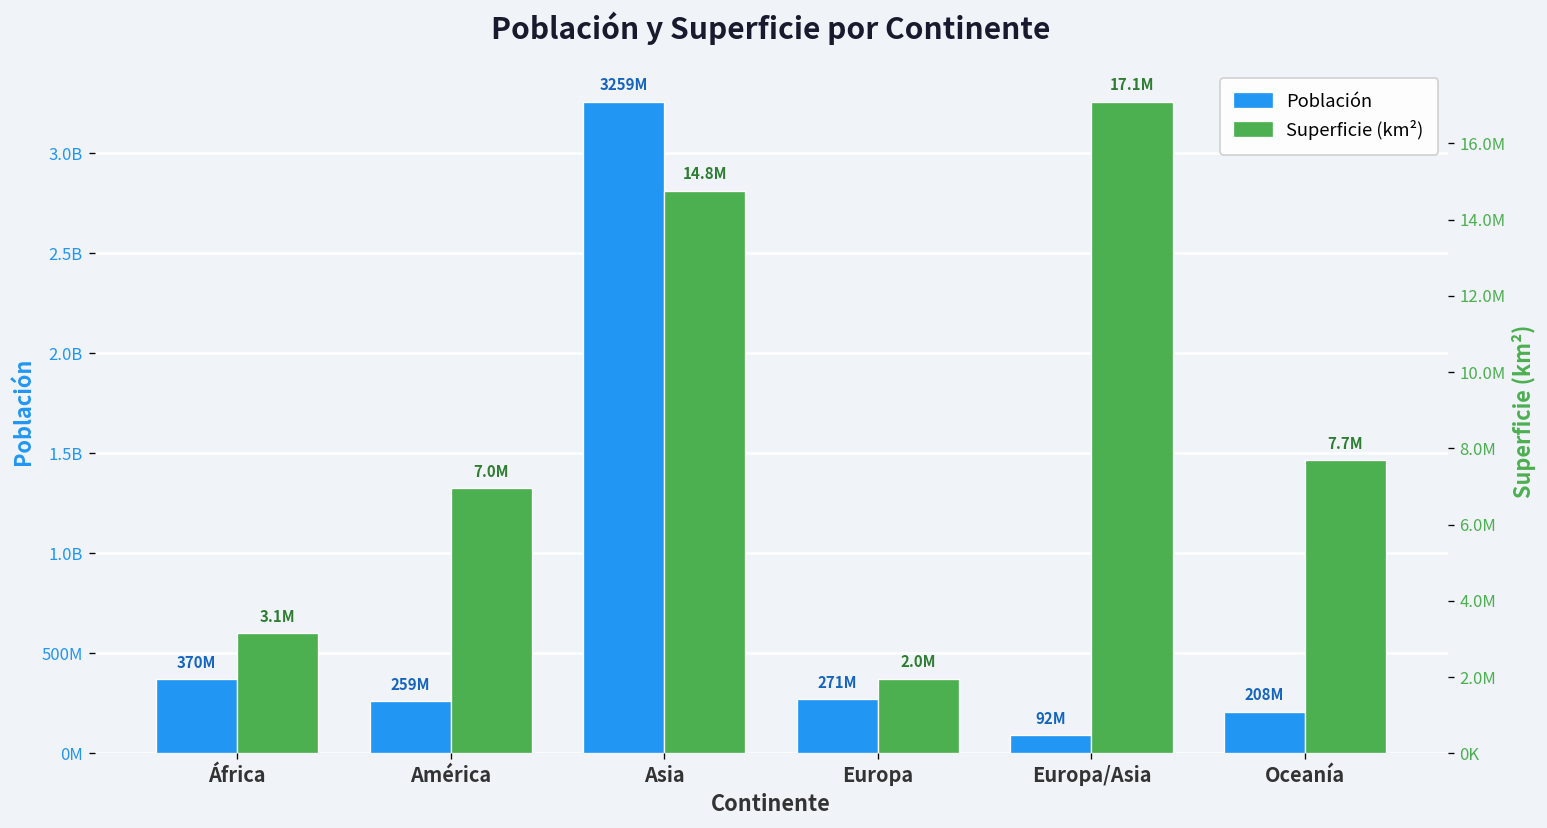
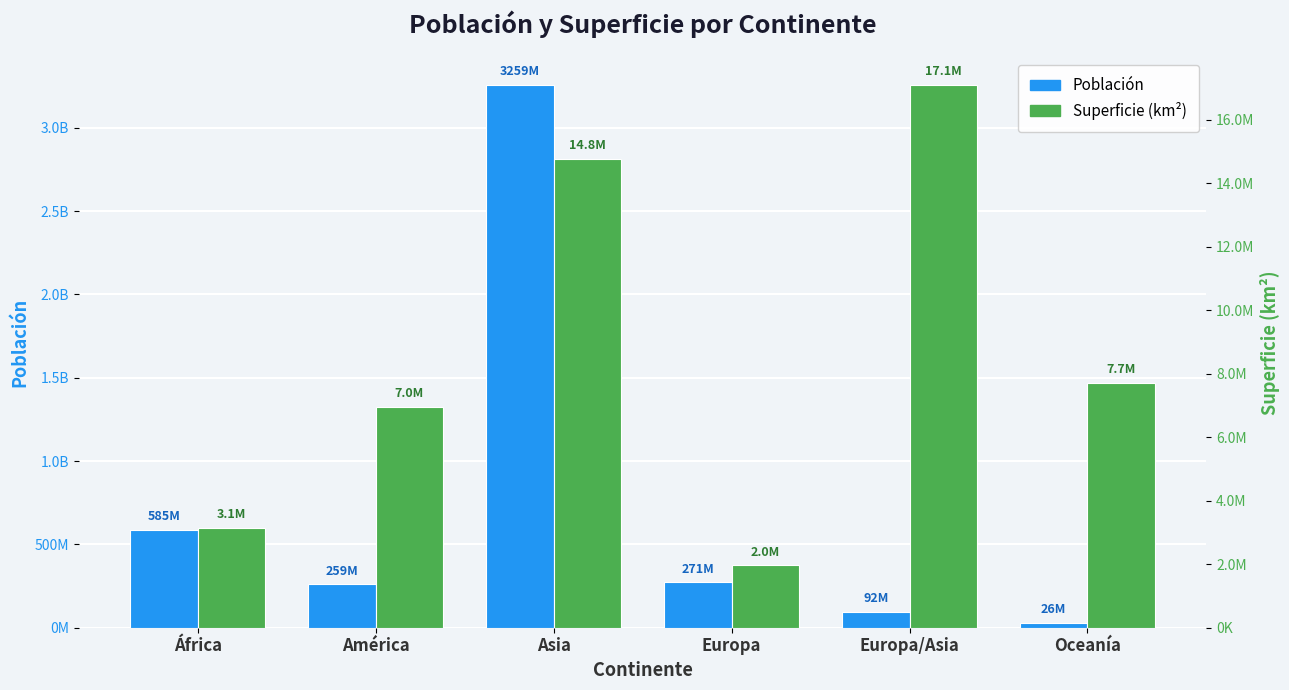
Población, África: 370M -> 585M
Población, Oceanía: 208M -> 26M
